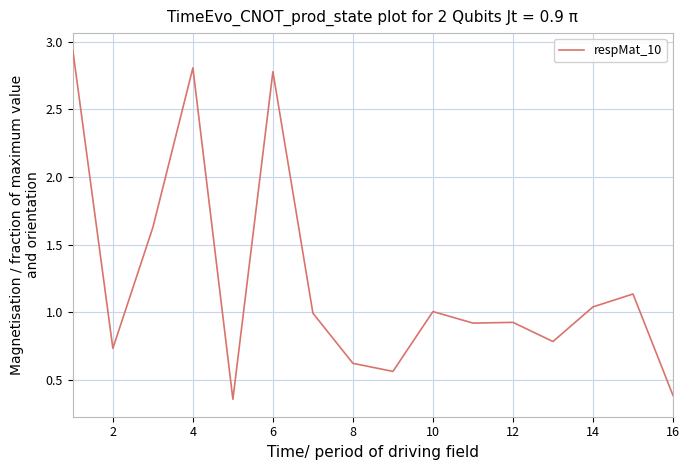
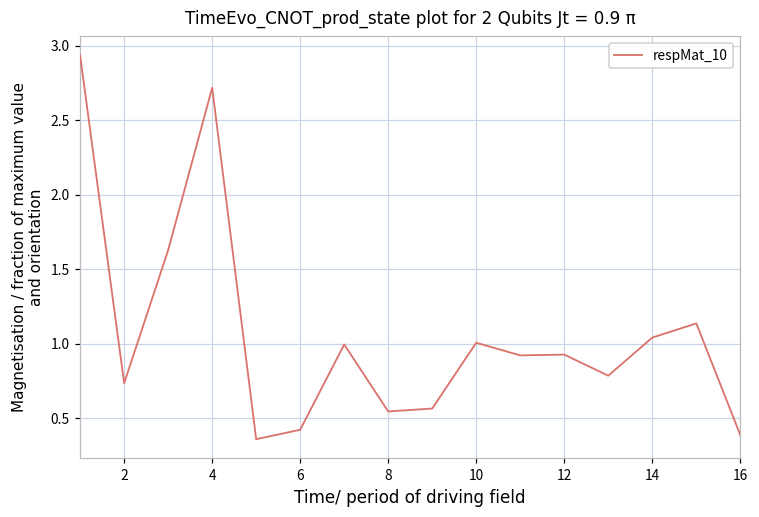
4: 2.81 -> 2.72
6: 2.78 -> 0.42
8: 0.62 -> 0.55
